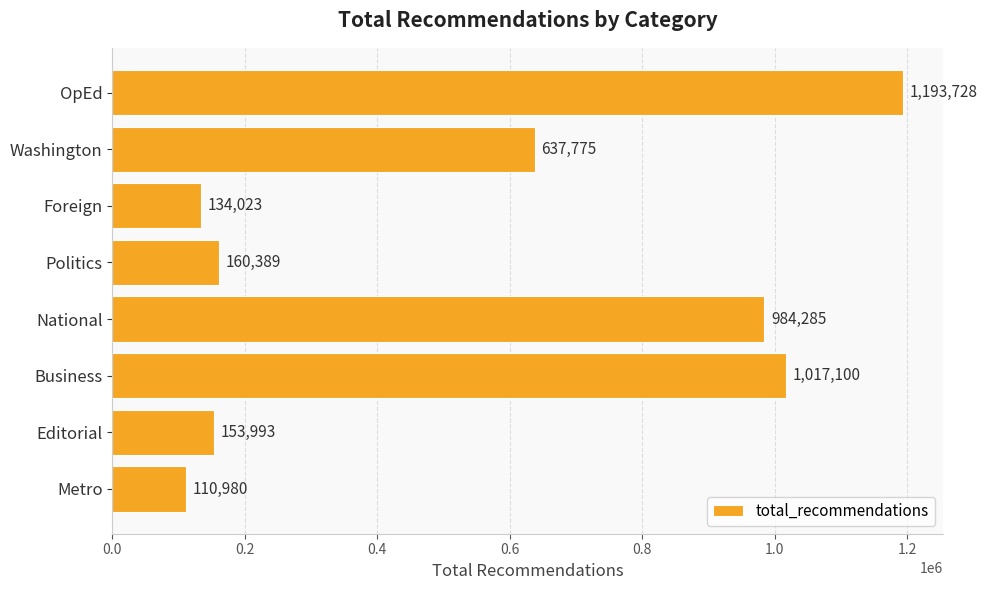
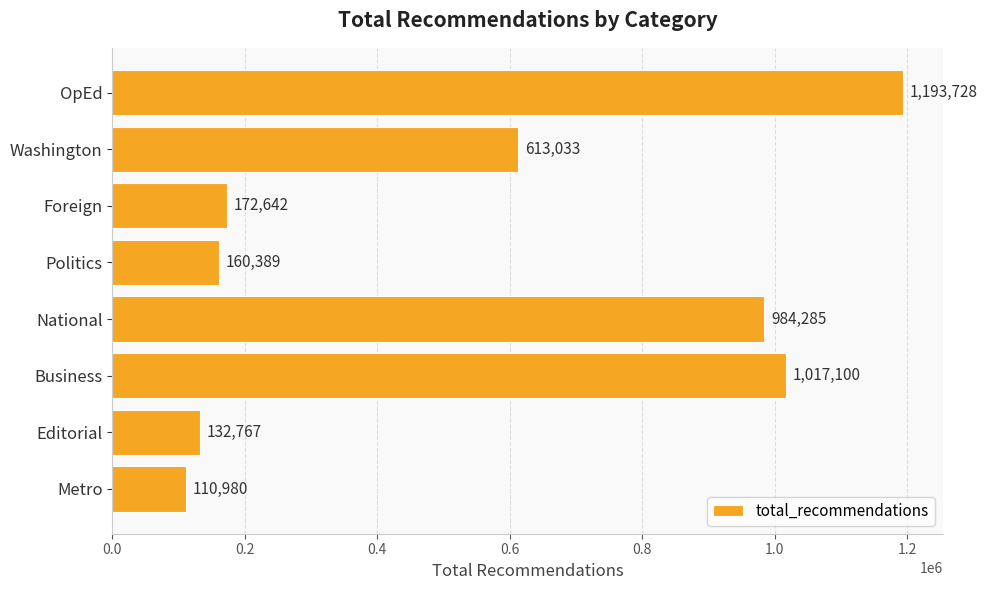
Washington: 637,775 -> 613,033
Foreign: 134,023 -> 172,642
Editorial: 153,993 -> 132,767
